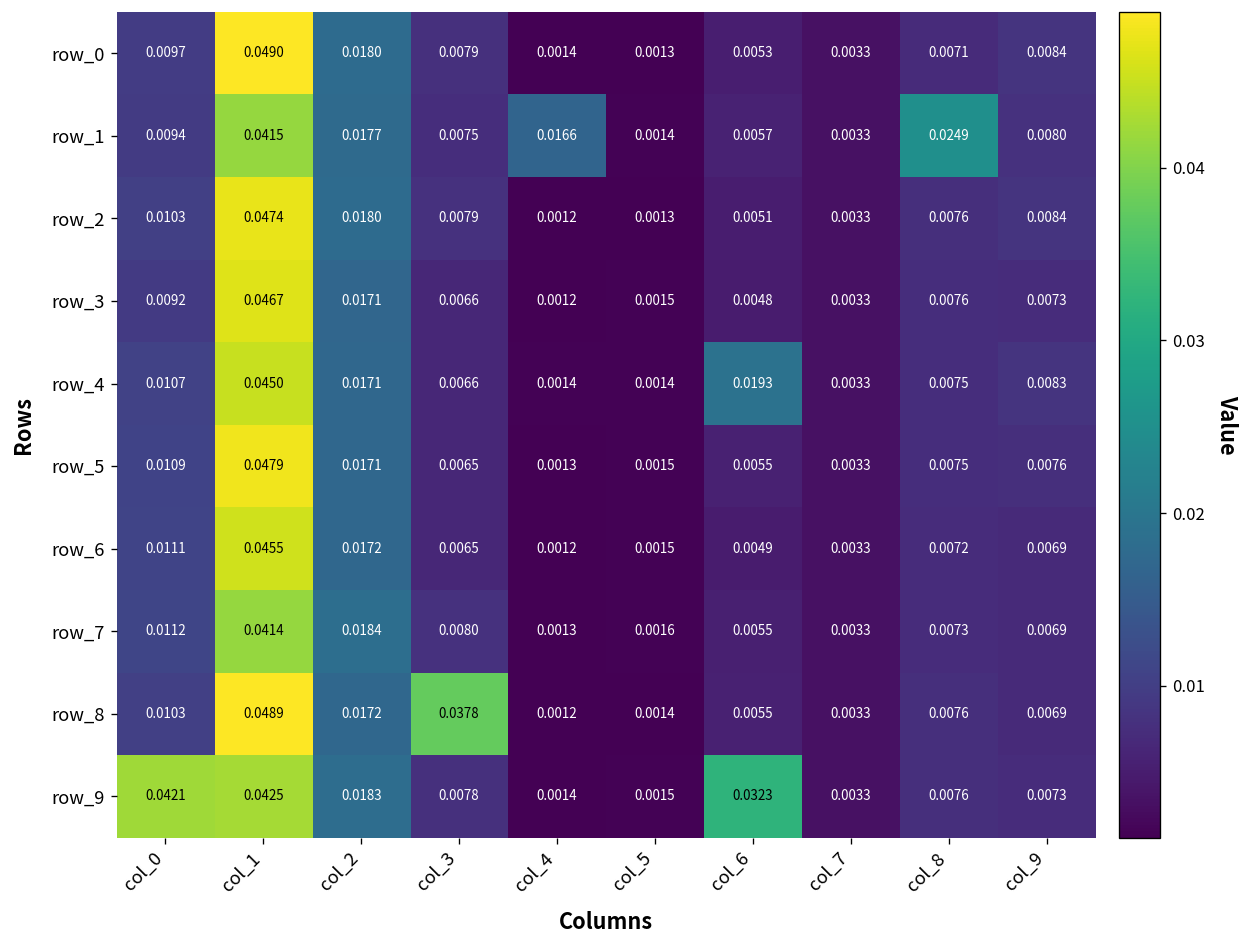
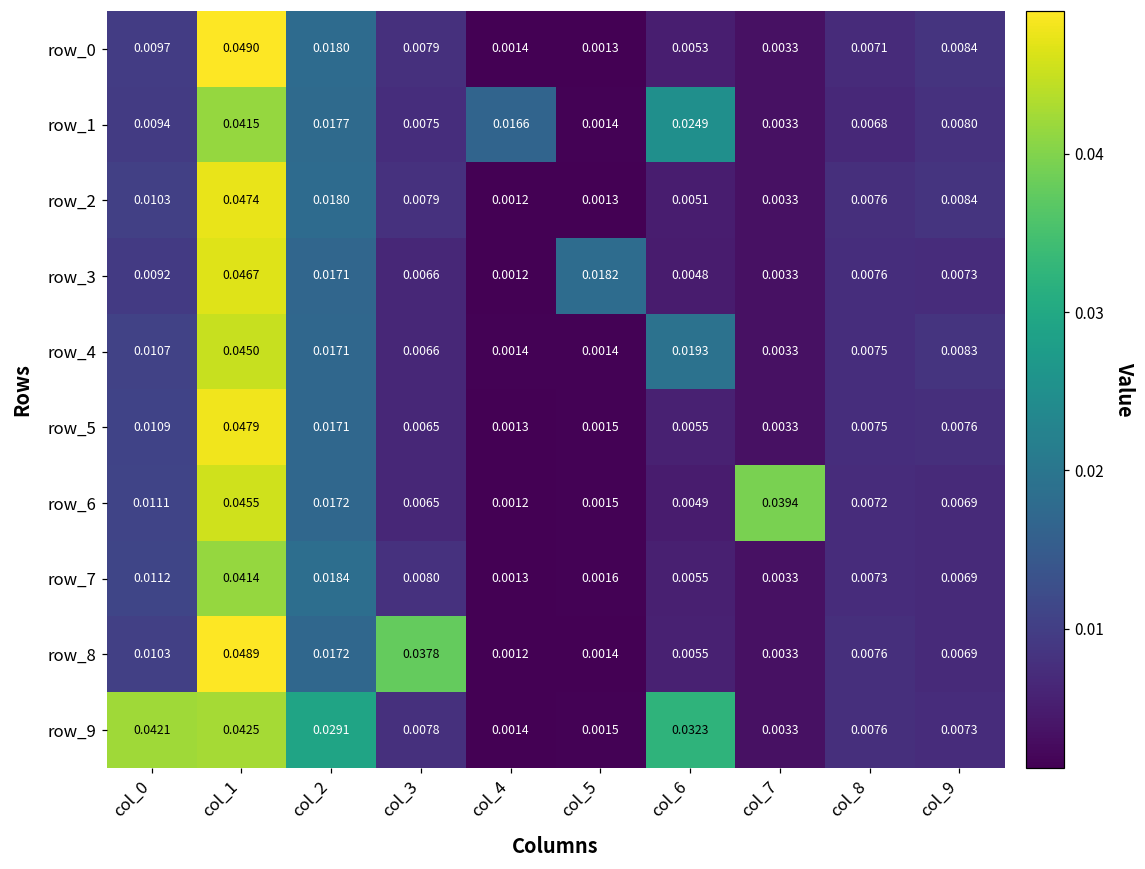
row_1, col_6: 0.0057 -> 0.0249
row_1, col_8: 0.0249 -> 0.0068
row_3, col_5: 0.0015 -> 0.0182
row_6, col_7: 0.0033 -> 0.0394
row_9, col_2: 0.0183 -> 0.0291
